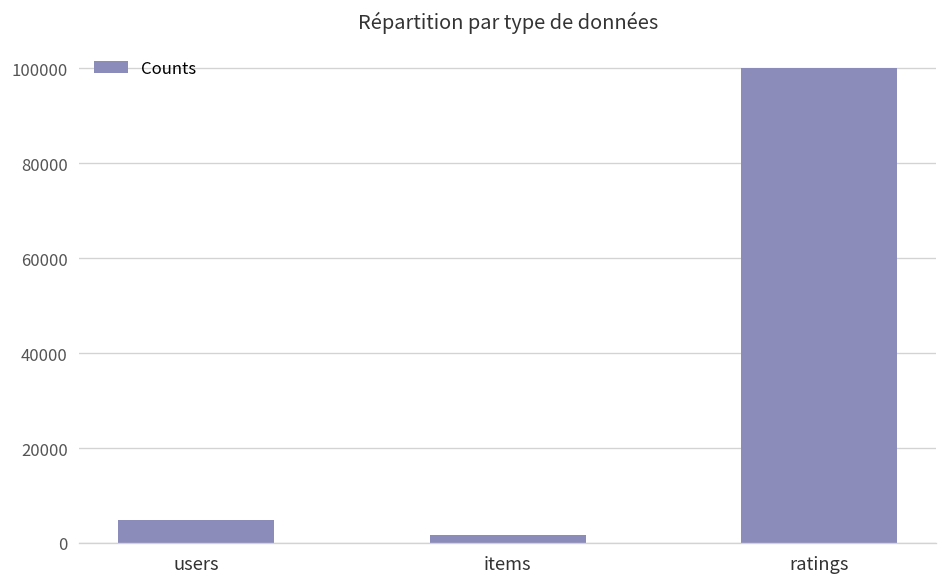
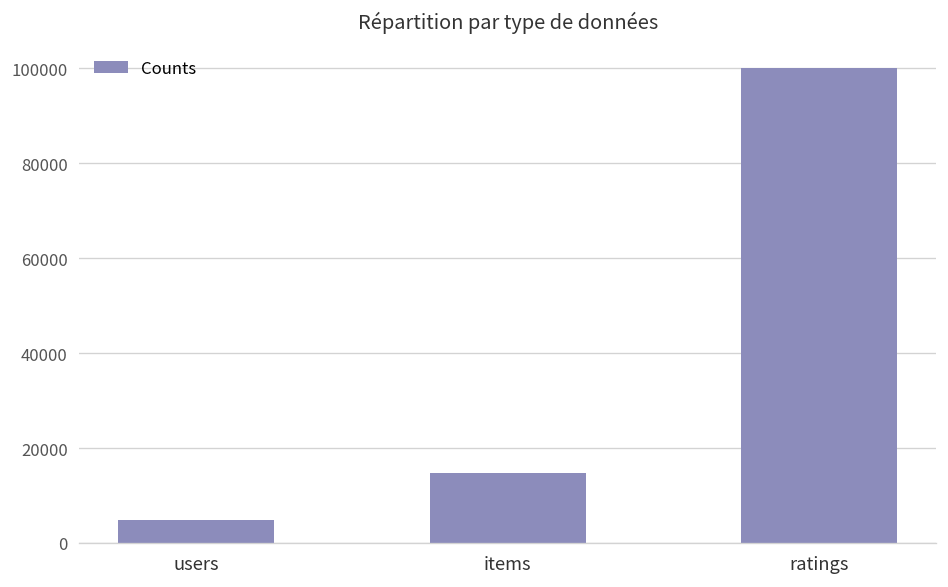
items: 2000 -> 15000
